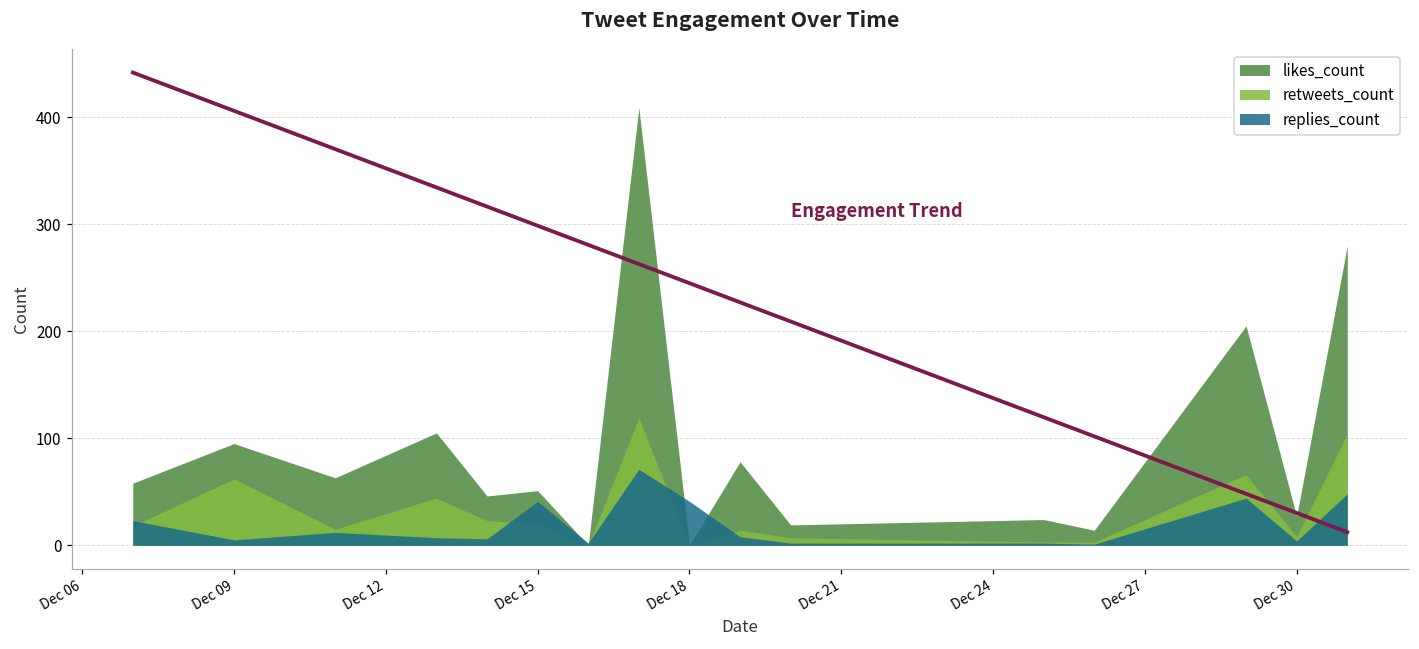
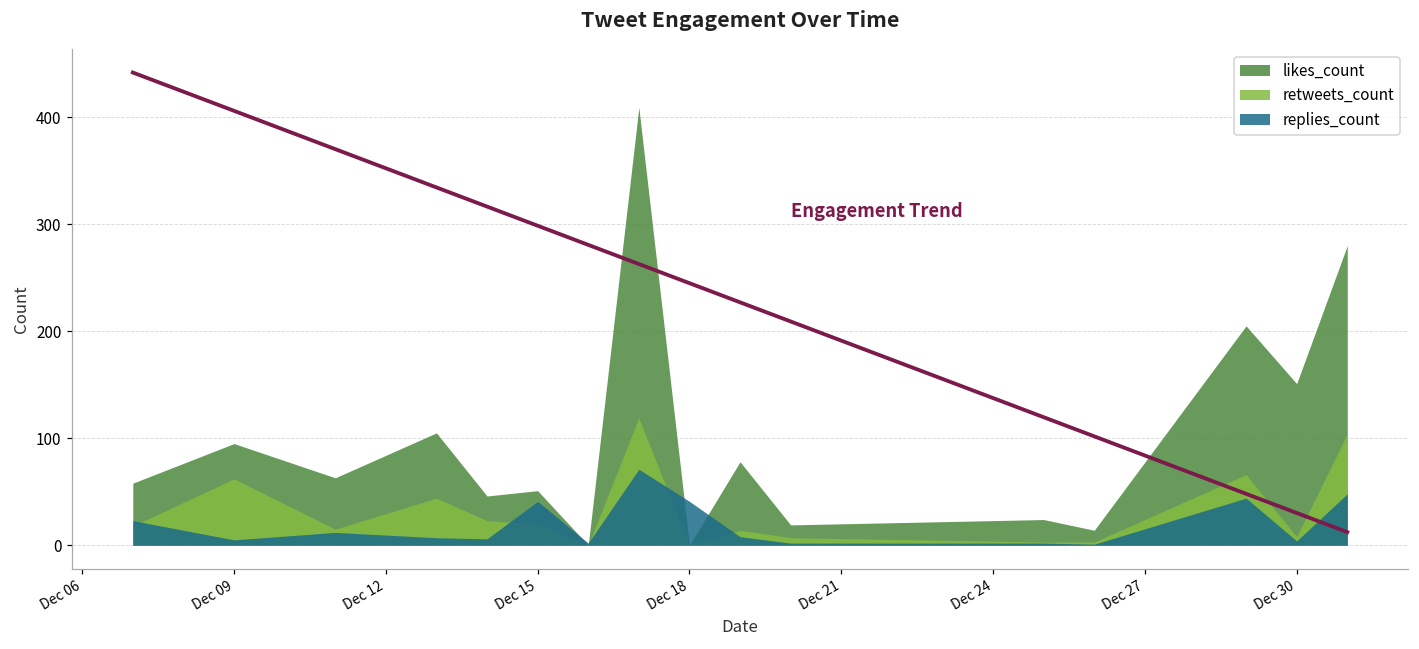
likes_count, Dec 30: 30 -> 150
